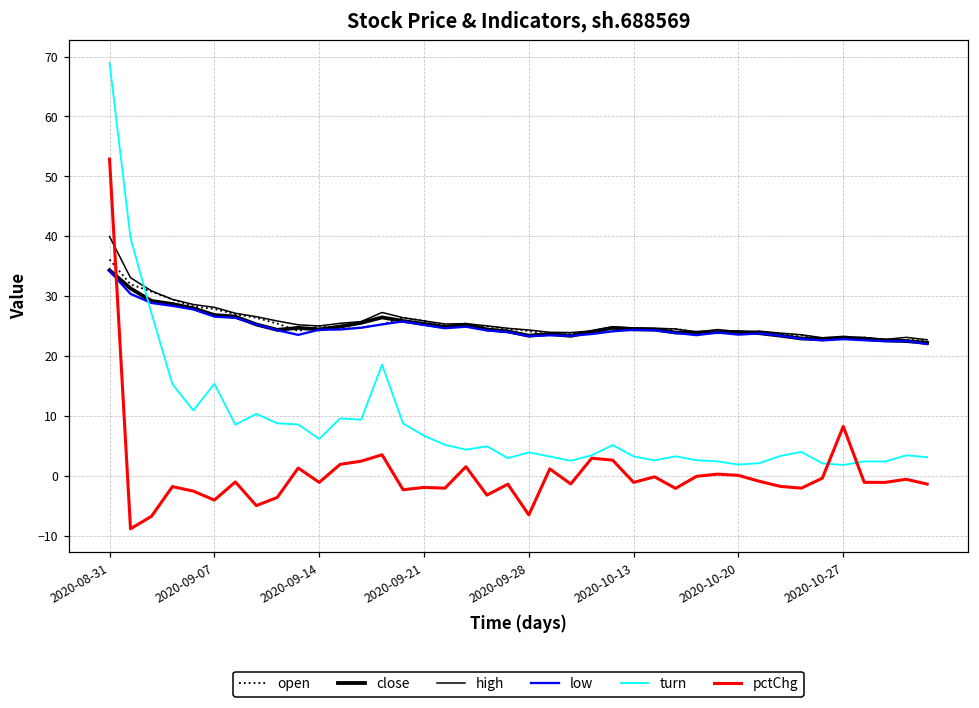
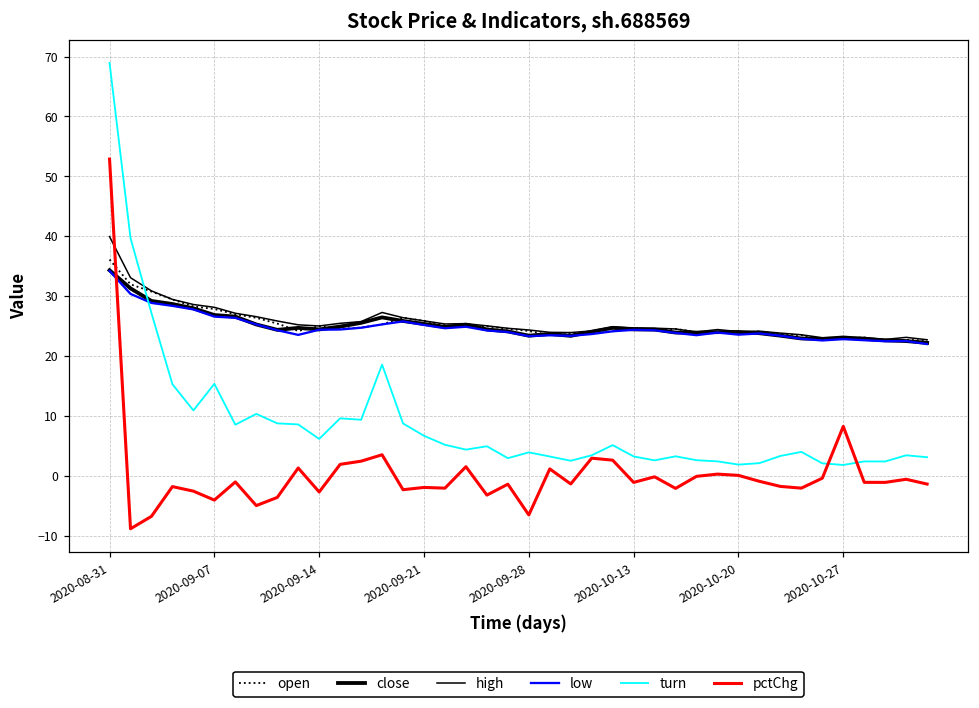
pctChg, 2020-09-14: -1 -> -3
